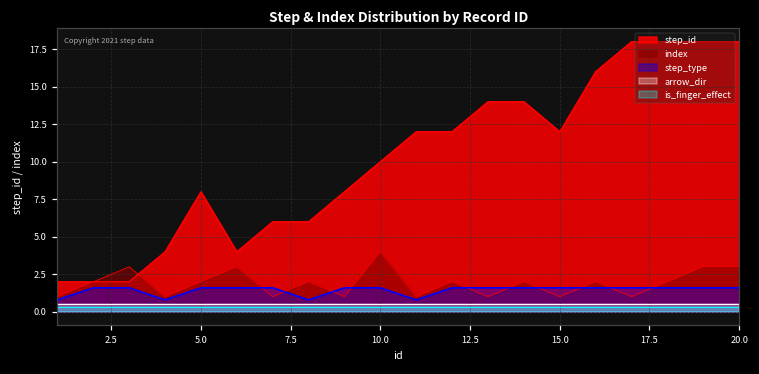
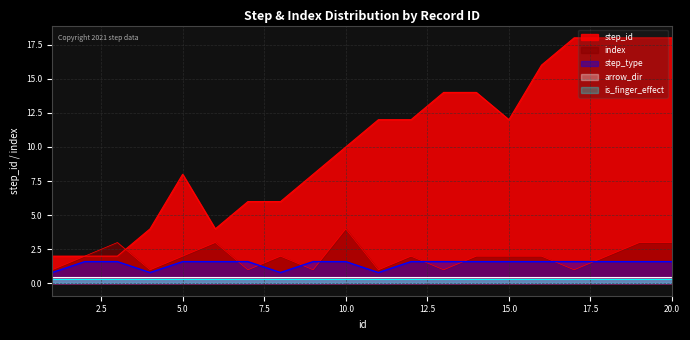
index, 15.0: 1 -> 2
